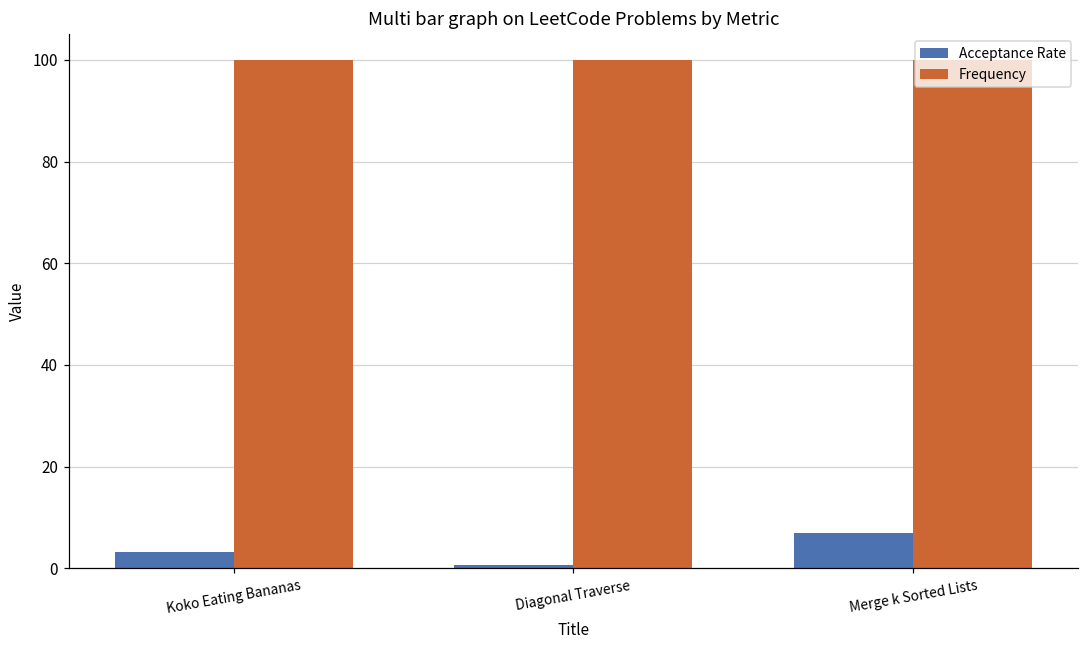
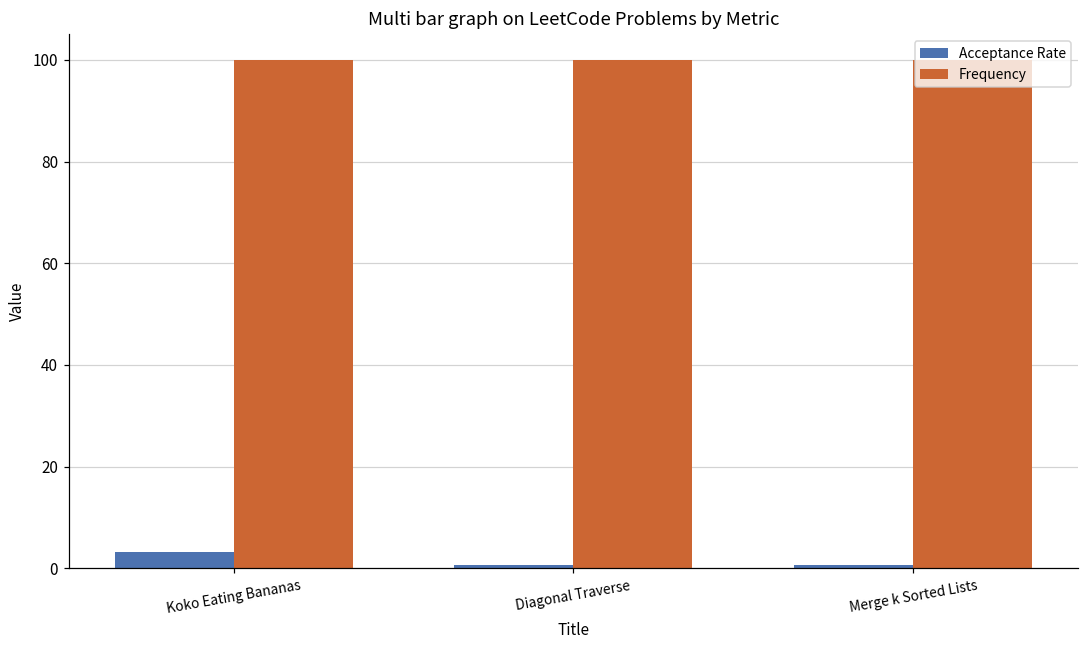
Acceptance Rate, Merge k Sorted Lists: 7 -> 1
